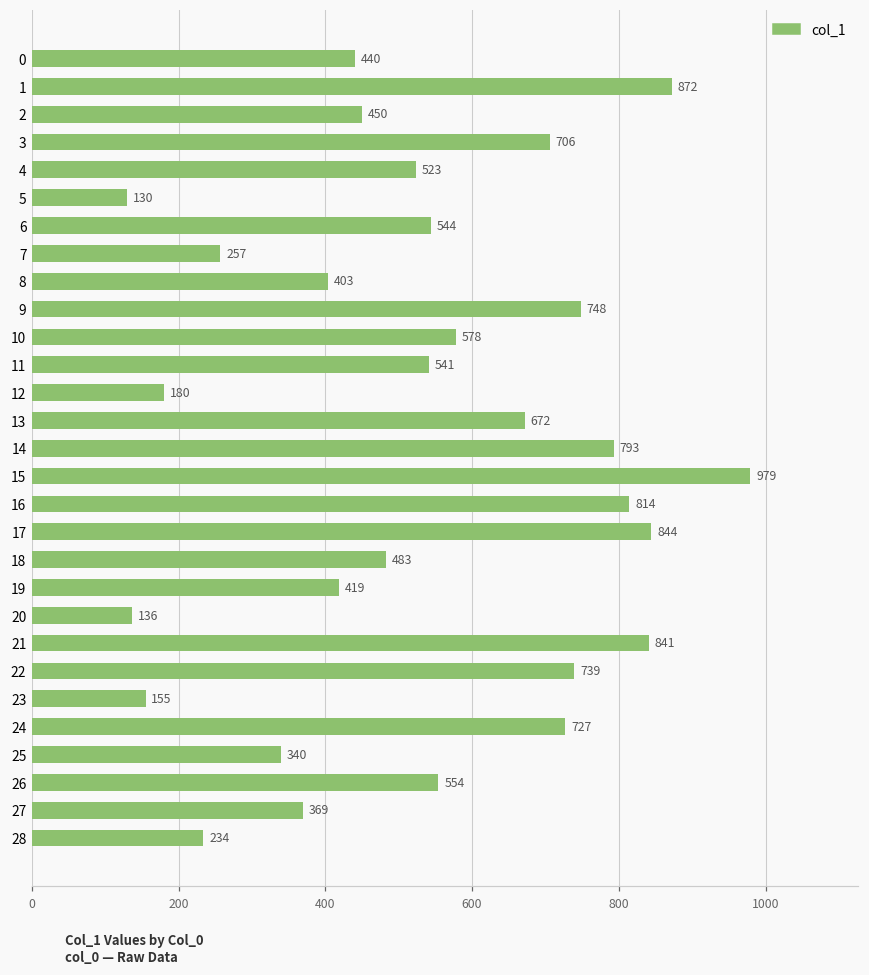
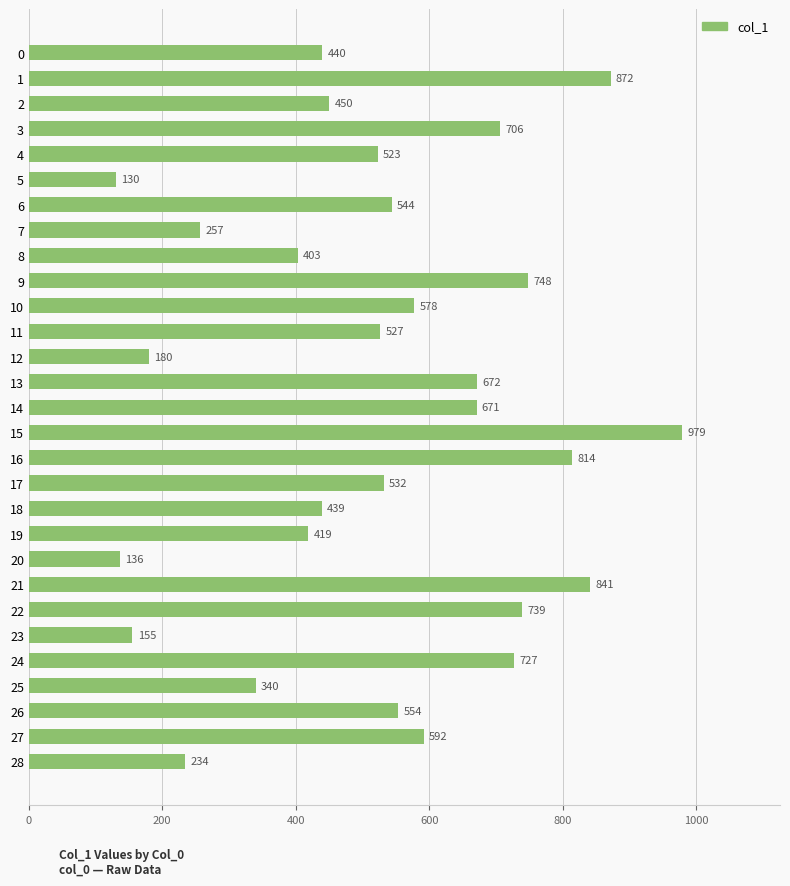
11: 541 -> 527
14: 793 -> 671
17: 844 -> 532
18: 483 -> 439
27: 369 -> 592
